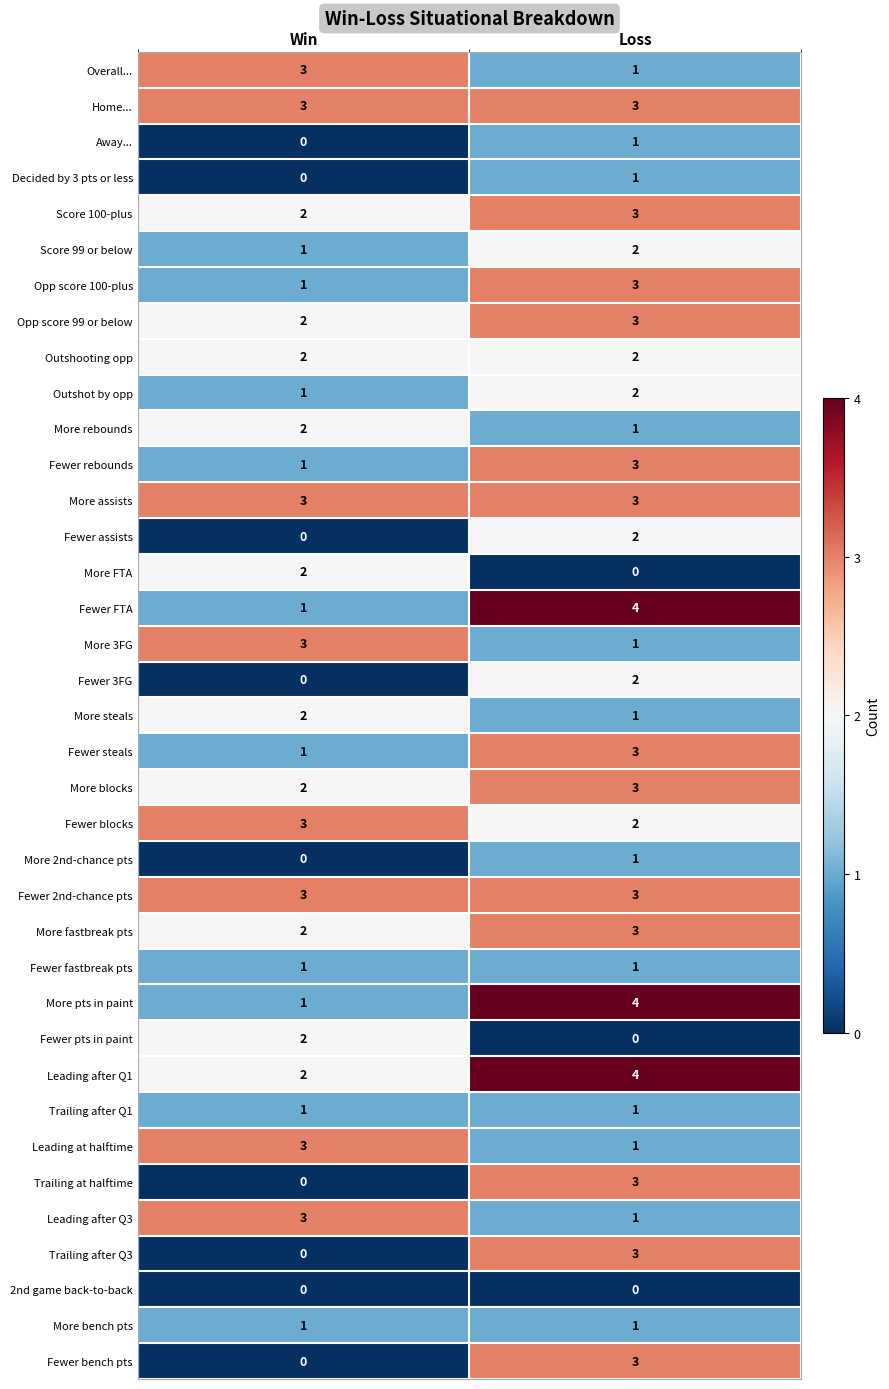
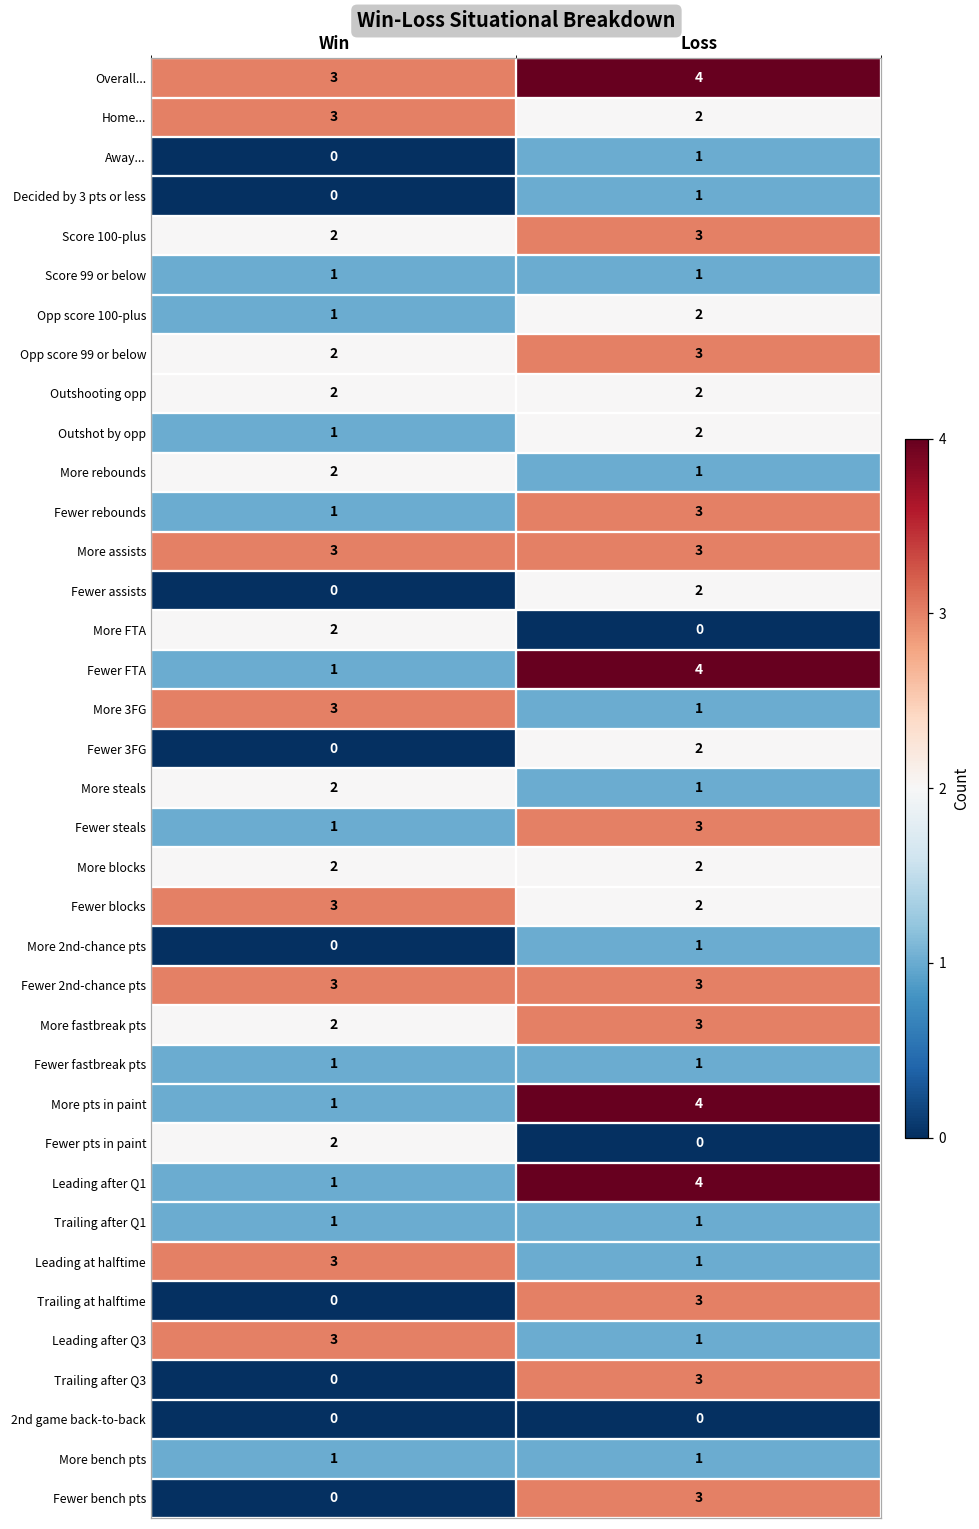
Overall..., Loss: 1 -> 4
Home..., Loss: 3 -> 2
Score 99 or below, Loss: 2 -> 1
Opp score 100-plus, Loss: 3 -> 2
More blocks, Loss: 3 -> 2
Leading after Q1, Win: 2 -> 1
